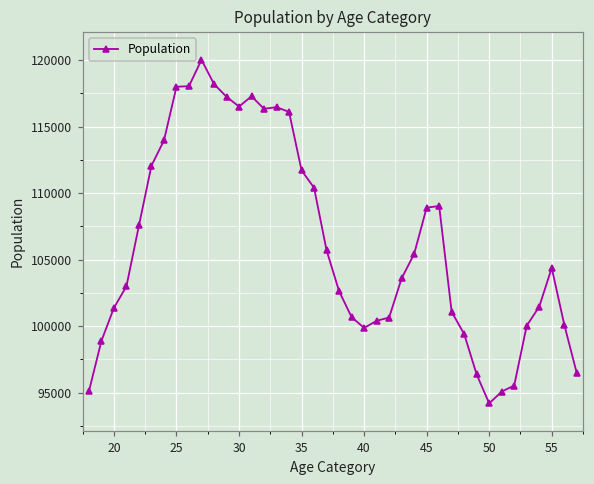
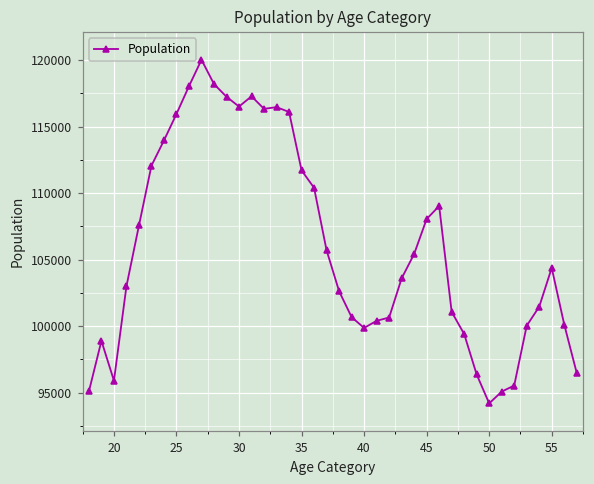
20: 101400 -> 95900
25: 118000 -> 115900
45: 108900 -> 108000
